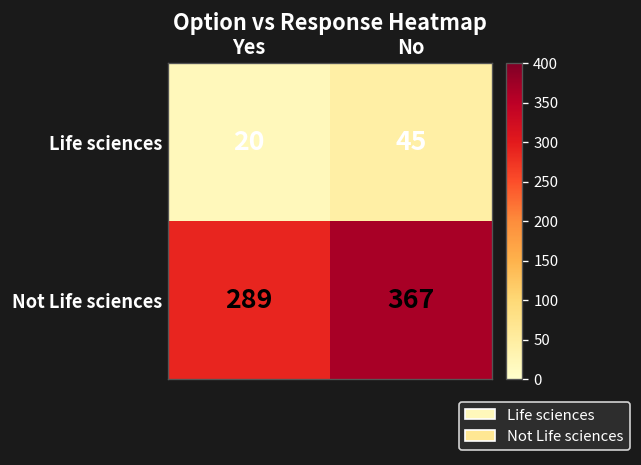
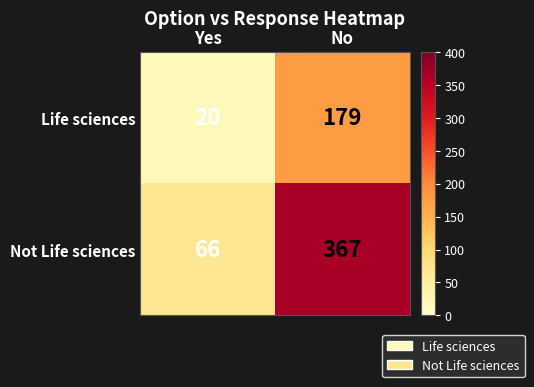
Life sciences, No: 45 -> 179
Not Life sciences, Yes: 289 -> 66
